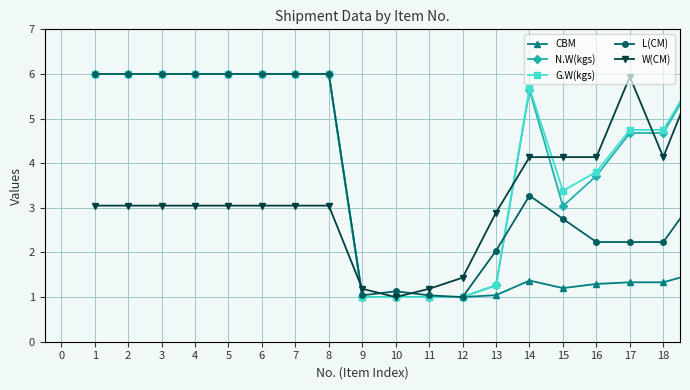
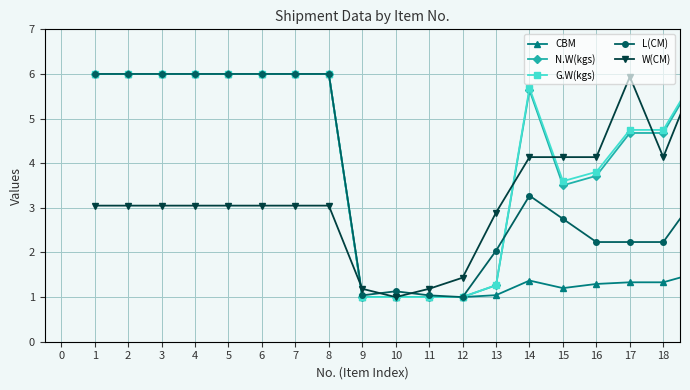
N.W(kgs), 15: 3.0 -> 3.5
G.W(kgs), 15: 3.4 -> 3.6
